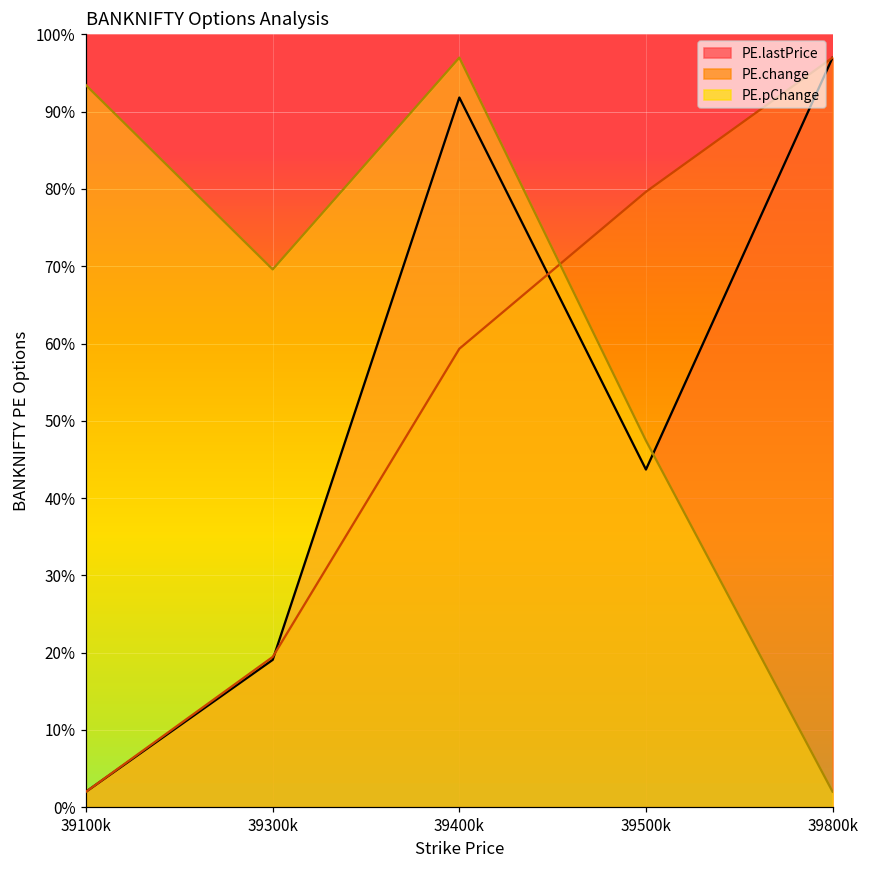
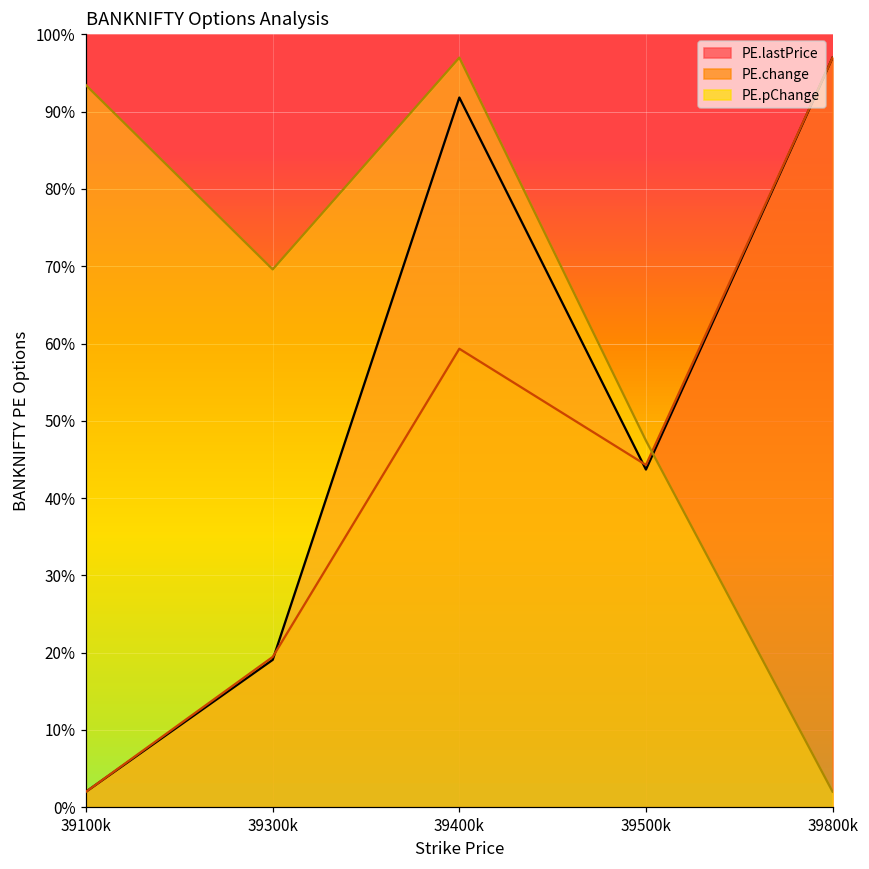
PE.change, 39500k: 80% -> 44%
